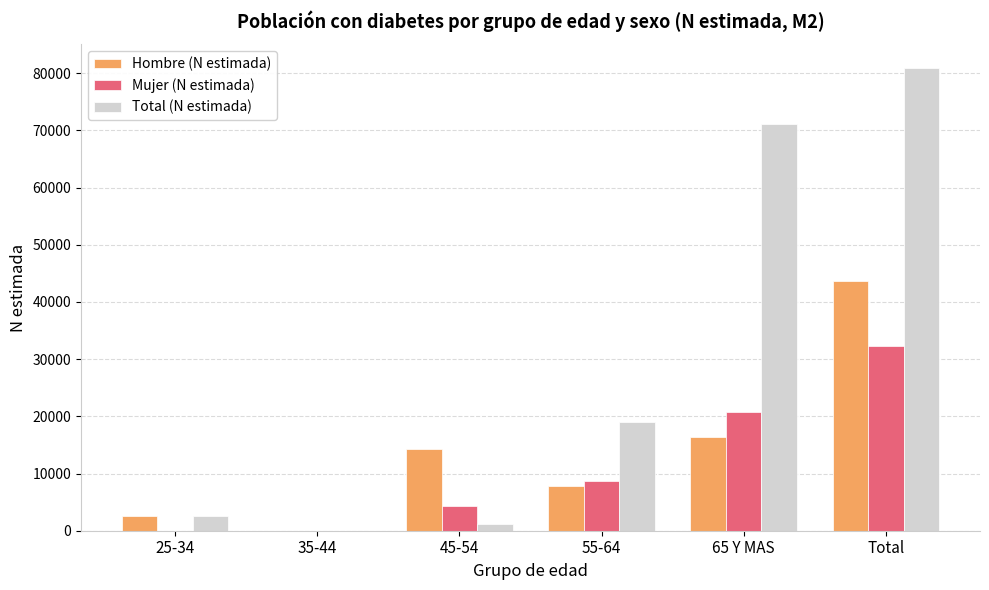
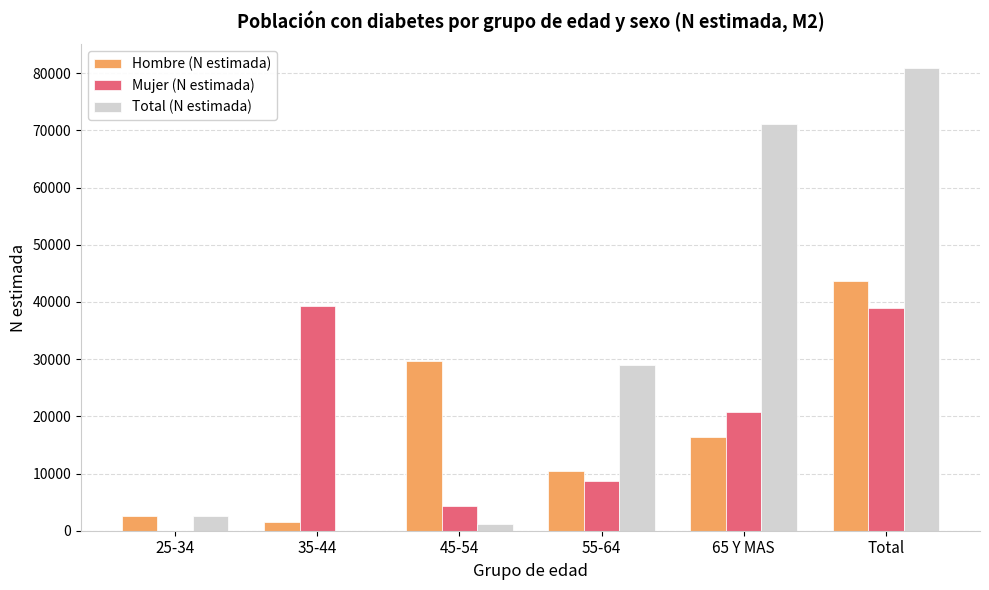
Hombre (N estimada), 35-44: 0 -> 2000
Mujer (N estimada), 35-44: 0 -> 39000
Hombre (N estimada), 45-54: 14000 -> 30000
Hombre (N estimada), 55-64: 8000 -> 10000
Total (N estimada), 55-64: 19000 -> 29000
Mujer (N estimada), Total: 32000 -> 39000
